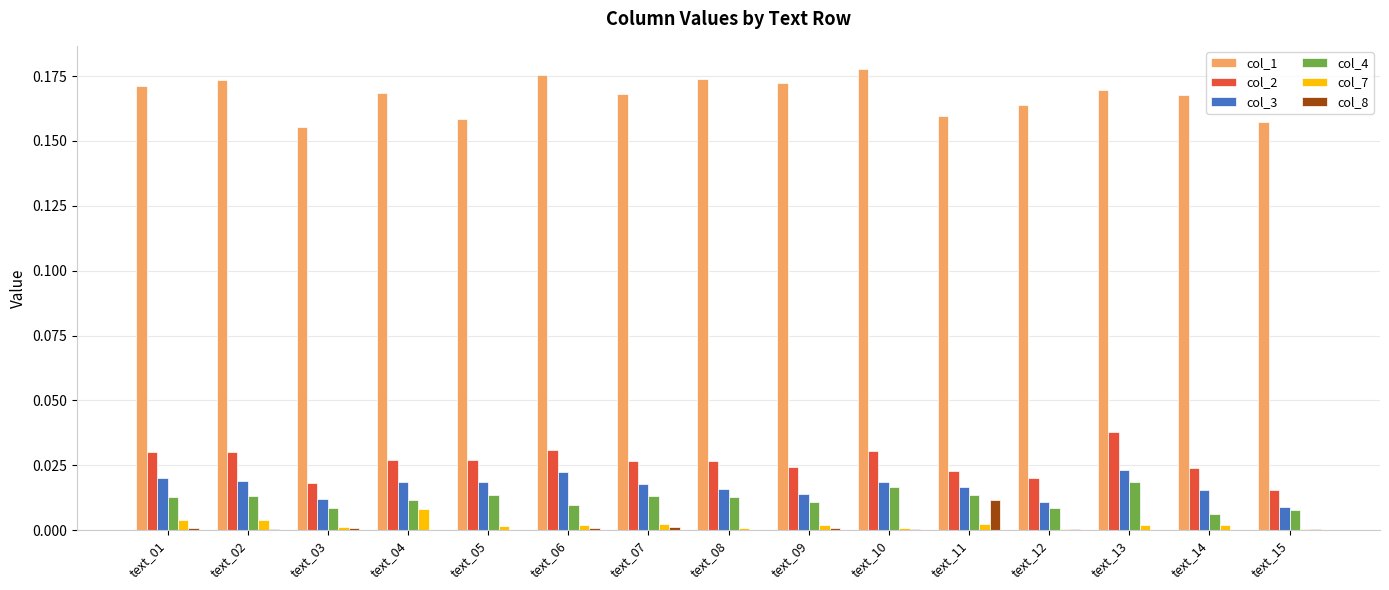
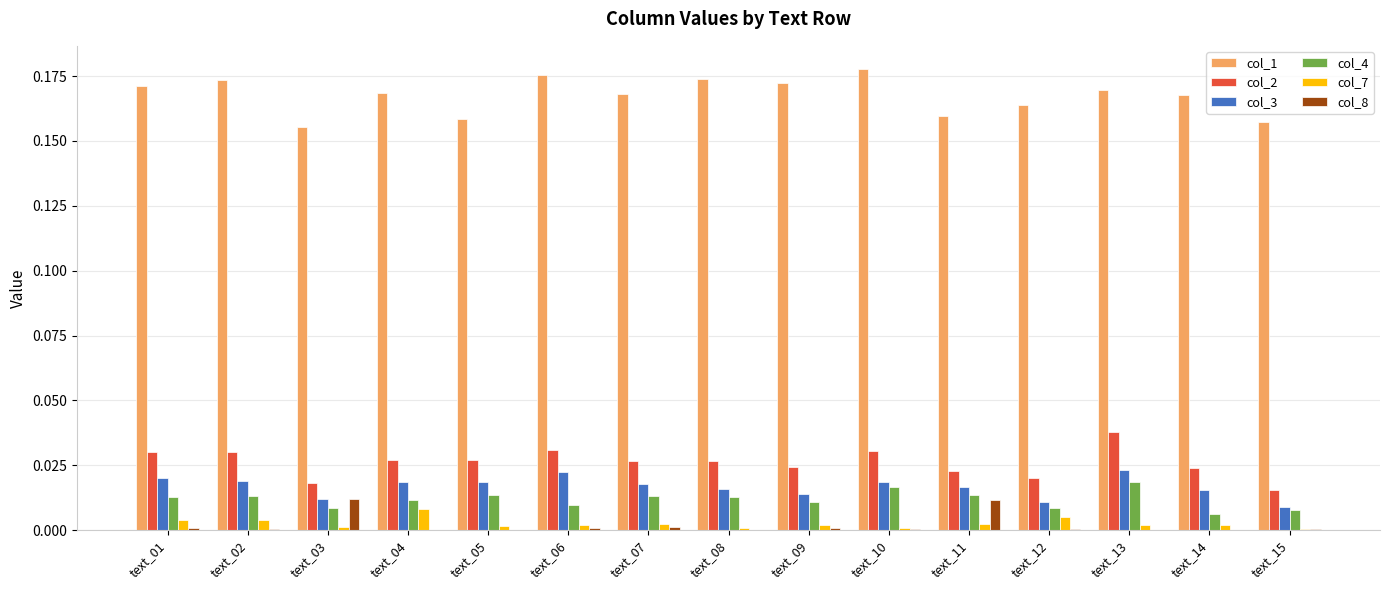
col_8, text_03: 0.001 -> 0.012
col_7, text_12: 0.001 -> 0.005
